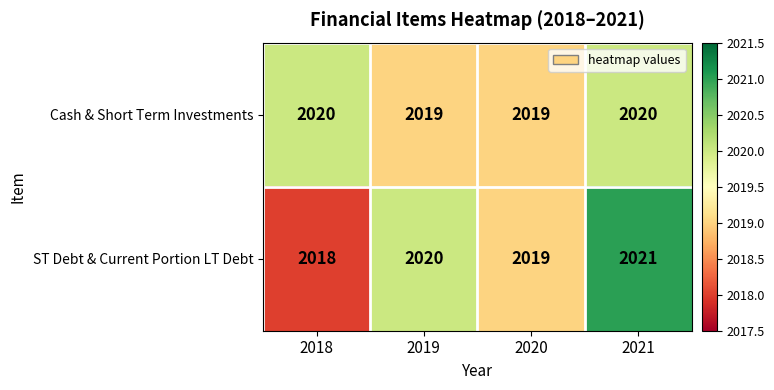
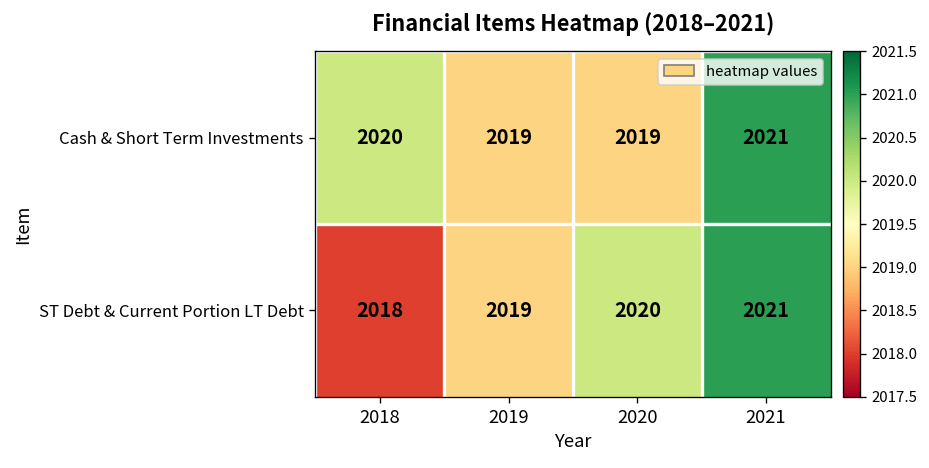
Cash & Short Term Investments, 2021: 2020 -> 2021
ST Debt & Current Portion LT Debt, 2019: 2020 -> 2019
ST Debt & Current Portion LT Debt, 2020: 2019 -> 2020
